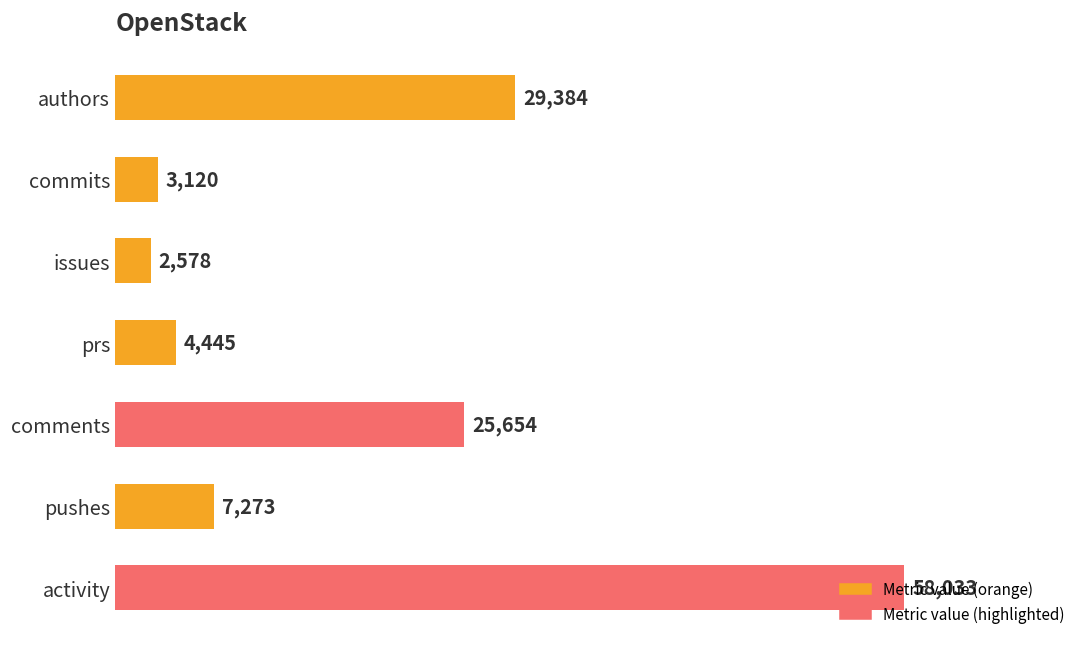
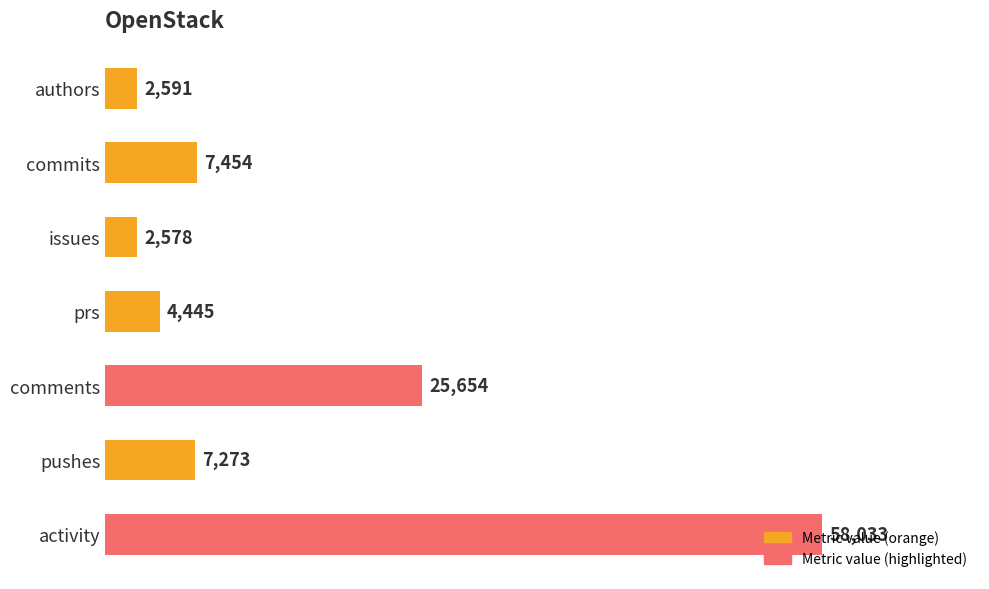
authors: 29,384 -> 2,591
commits: 3,120 -> 7,454
